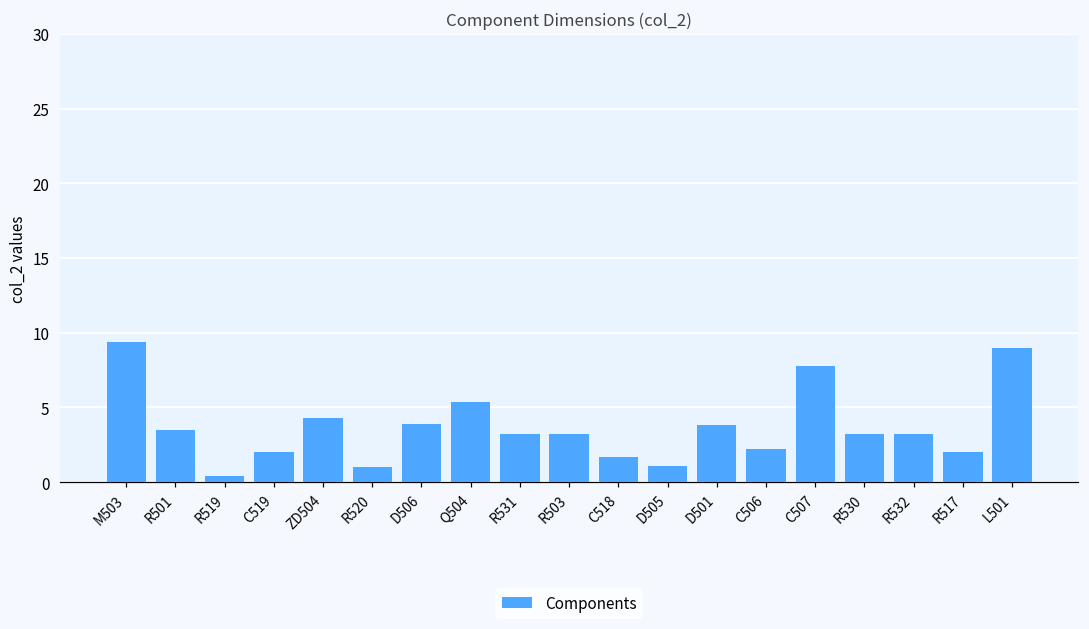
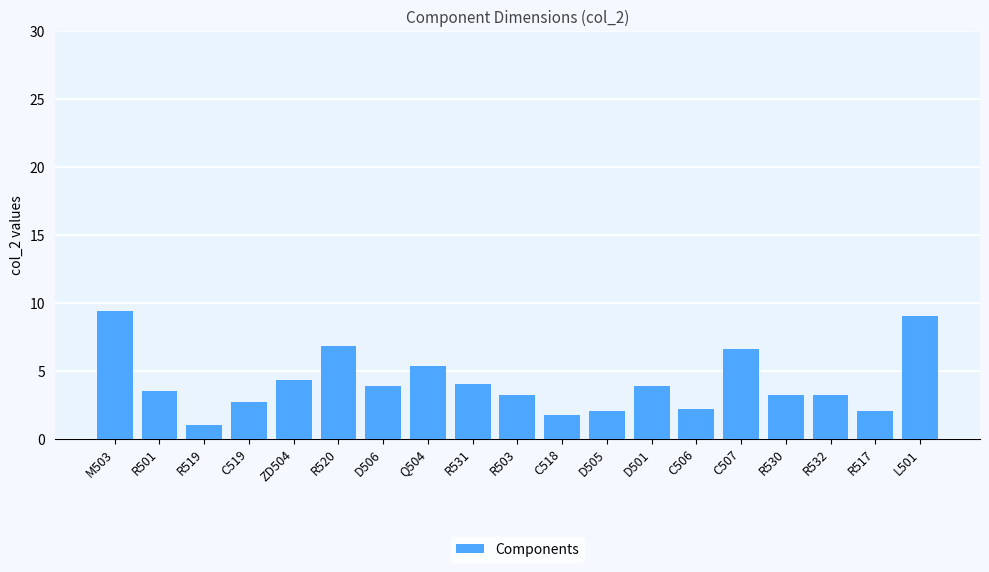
R519: 0.4 -> 1.0
C519: 2.0 -> 2.7
R520: 1.0 -> 6.8
R531: 3.2 -> 4.0
D505: 1.1 -> 2.0
C507: 7.8 -> 6.6
